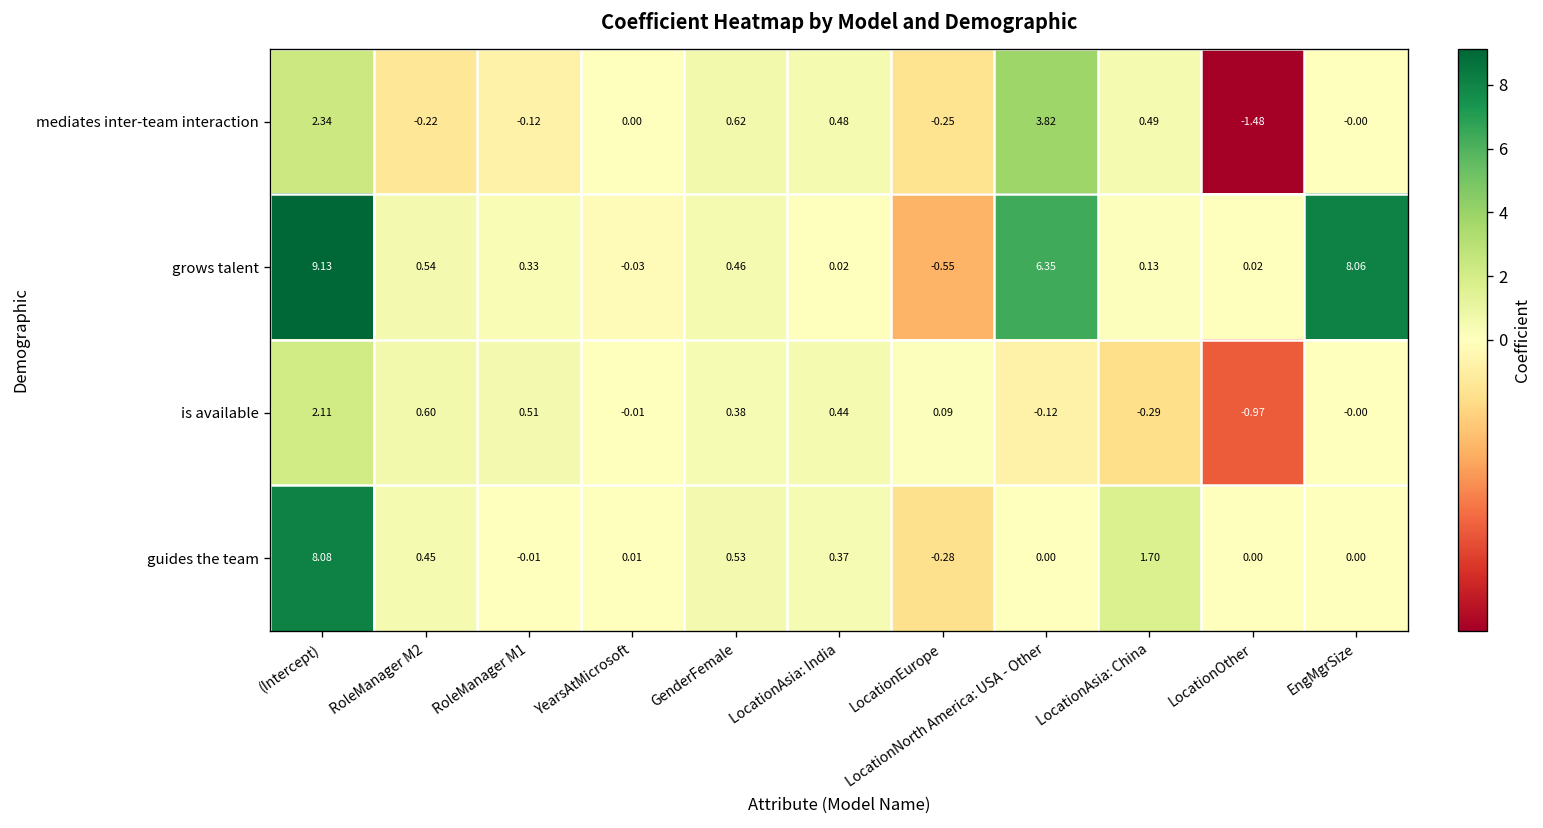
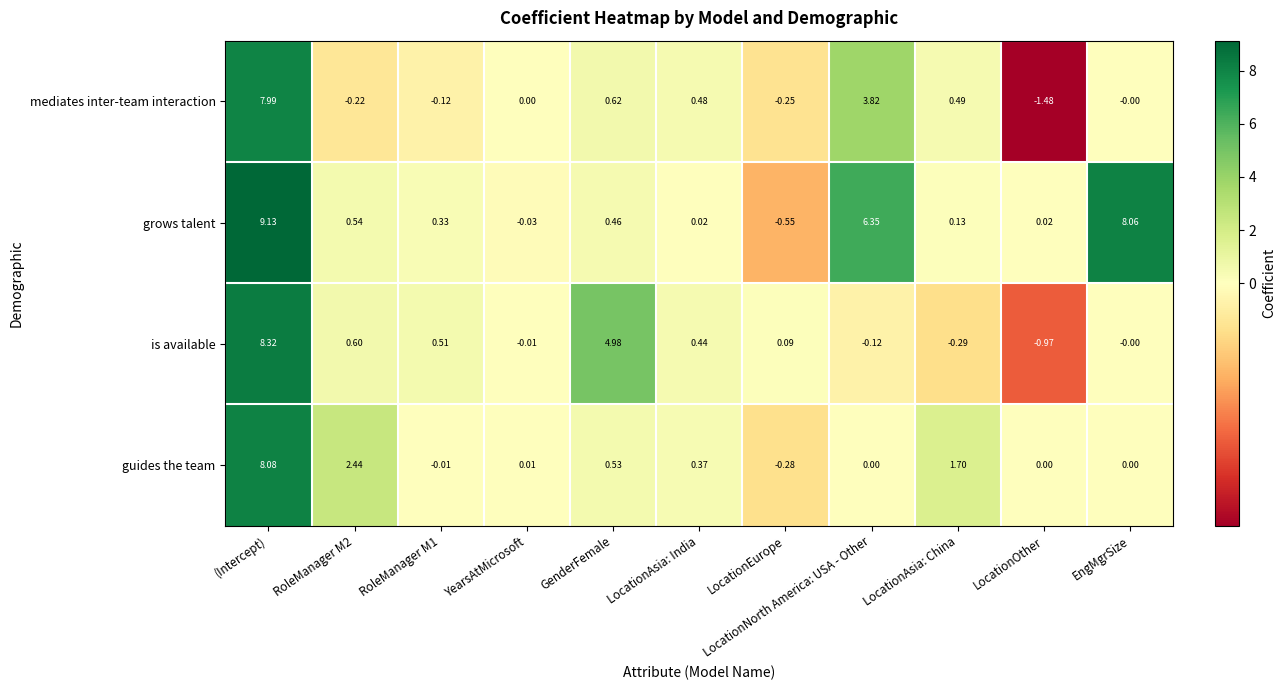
mediates inter-team interaction, (Intercept): 2.34 -> 7.99
is available, (Intercept): 2.11 -> 8.32
is available, GenderFemale: 0.38 -> 4.98
guides the team, RoleManager M2: 0.45 -> 2.44
